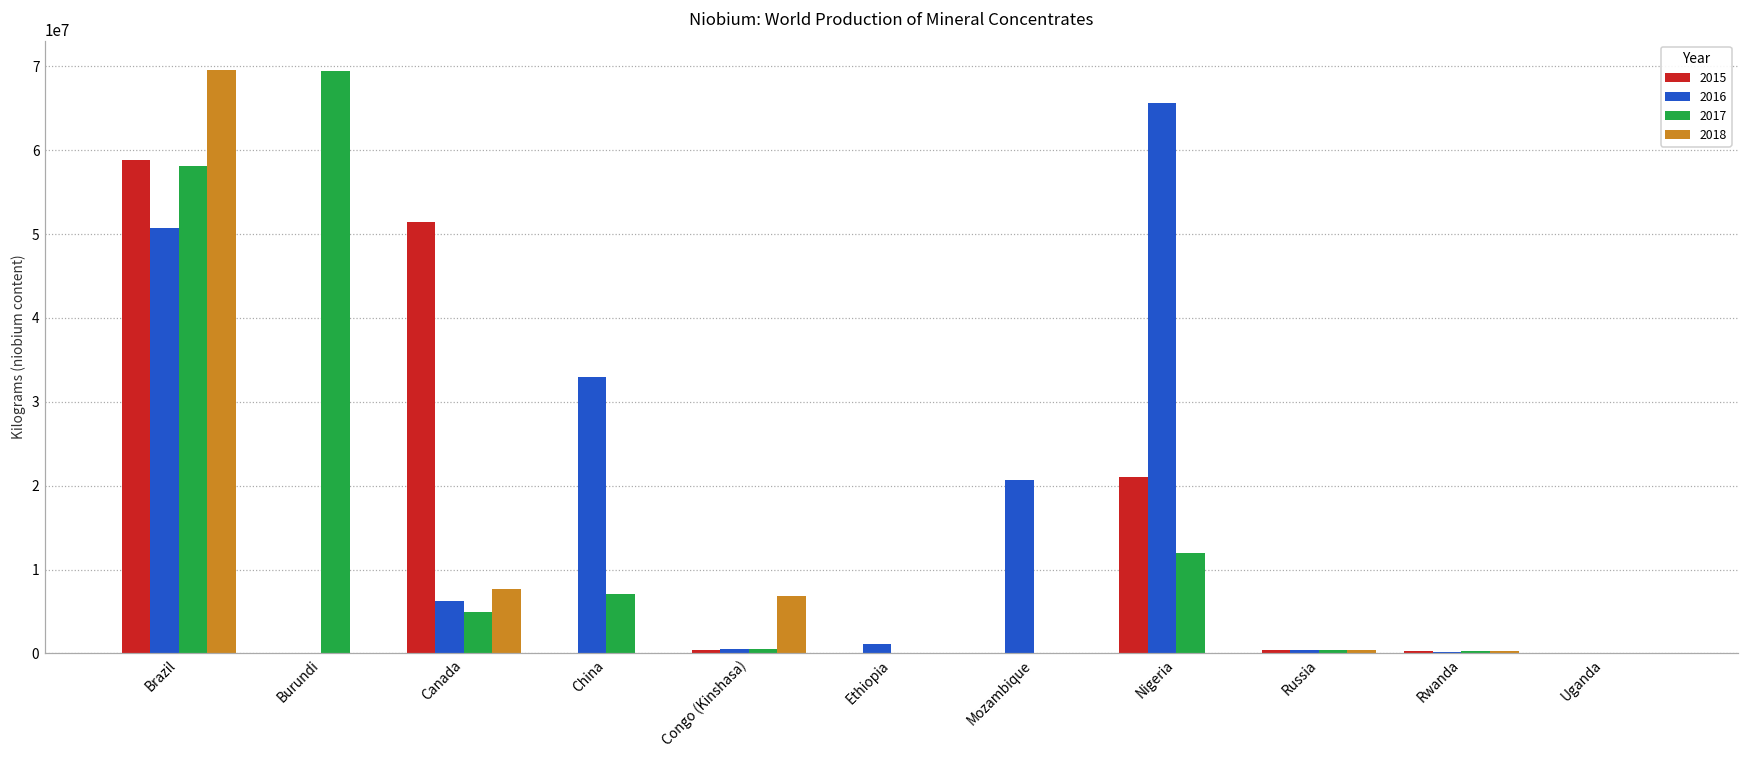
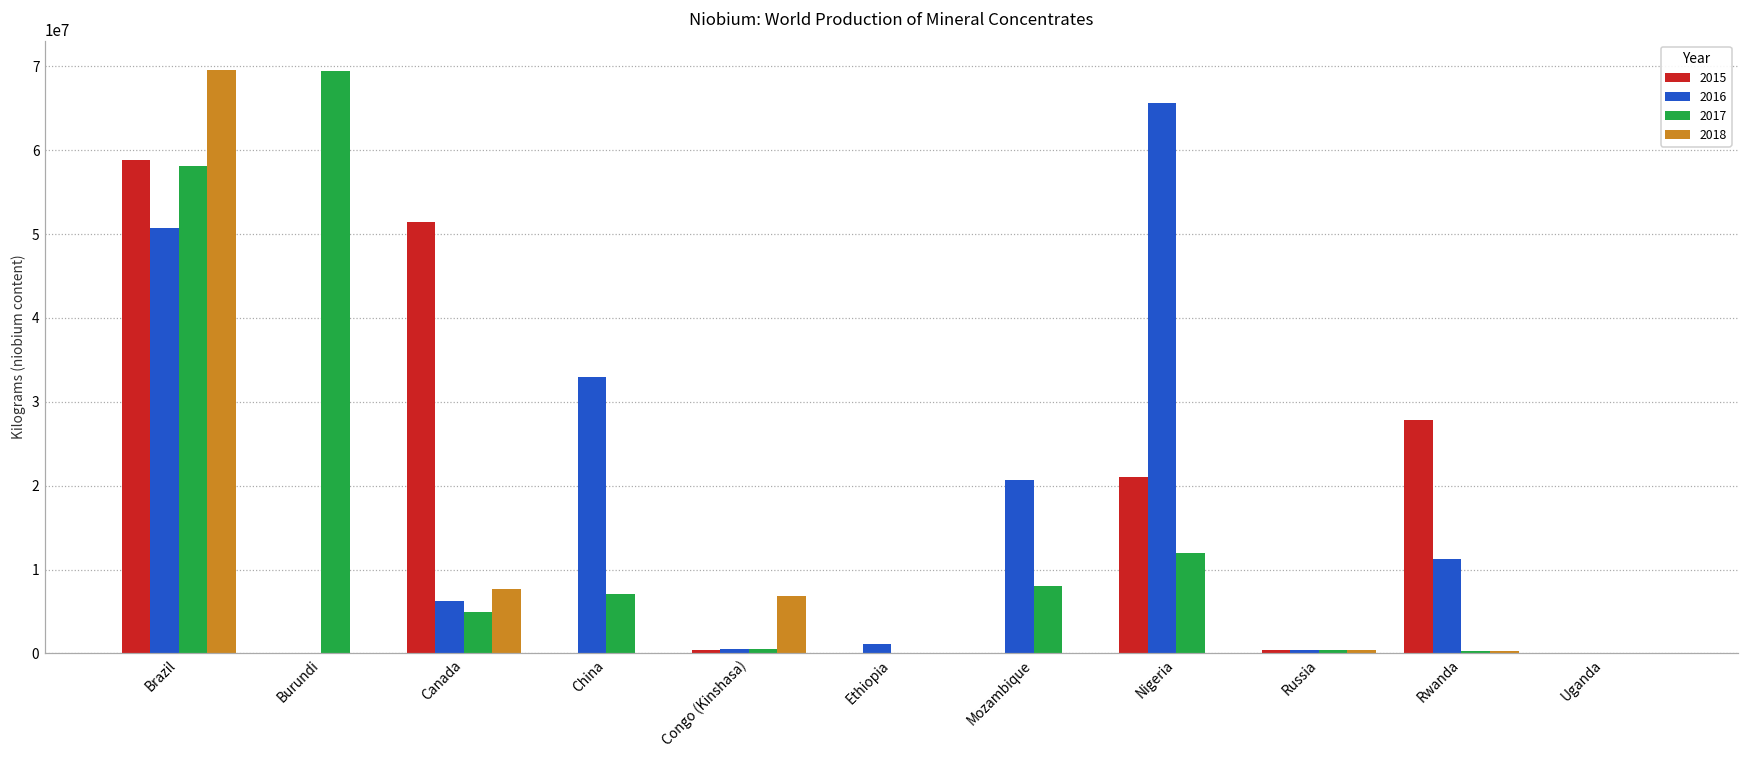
2017, Mozambique: 0 -> 8000000
2015, Rwanda: 0 -> 28000000
2016, Rwanda: 0 -> 11000000
